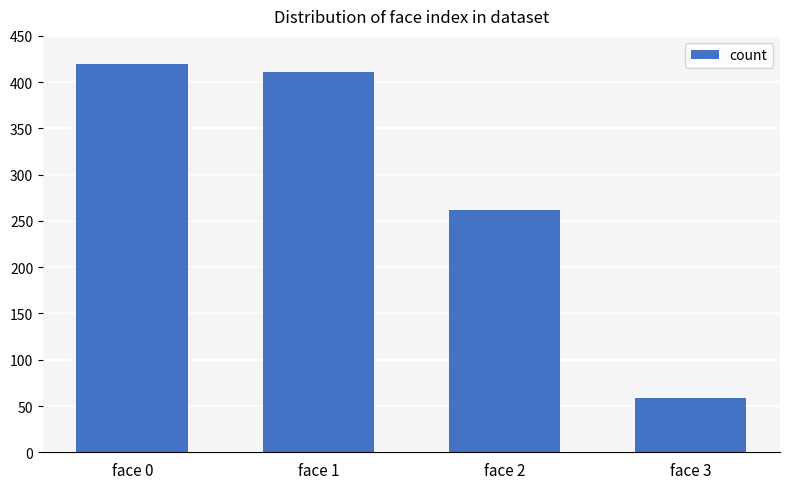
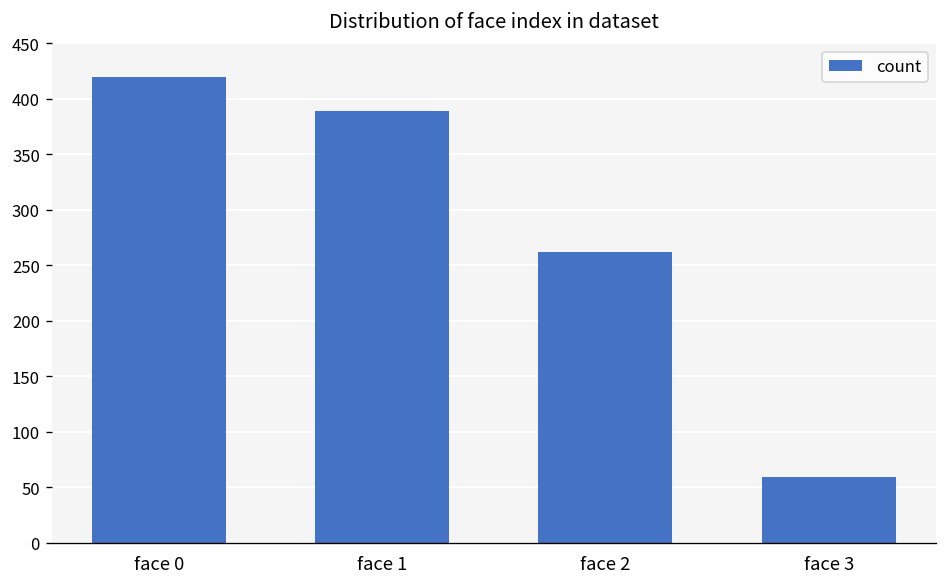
face 1: 410 -> 390
